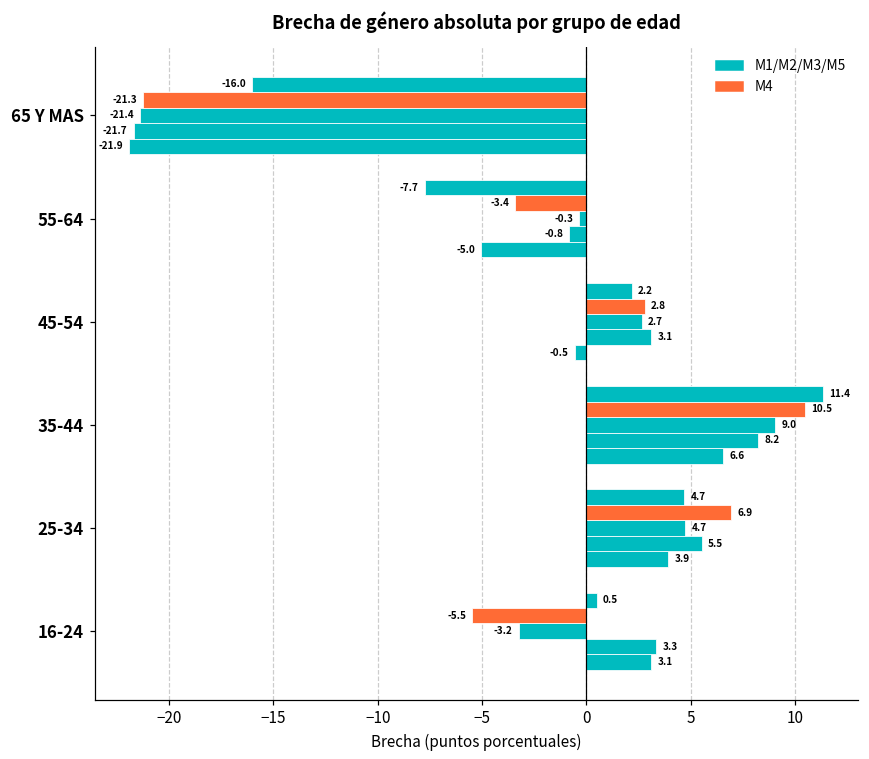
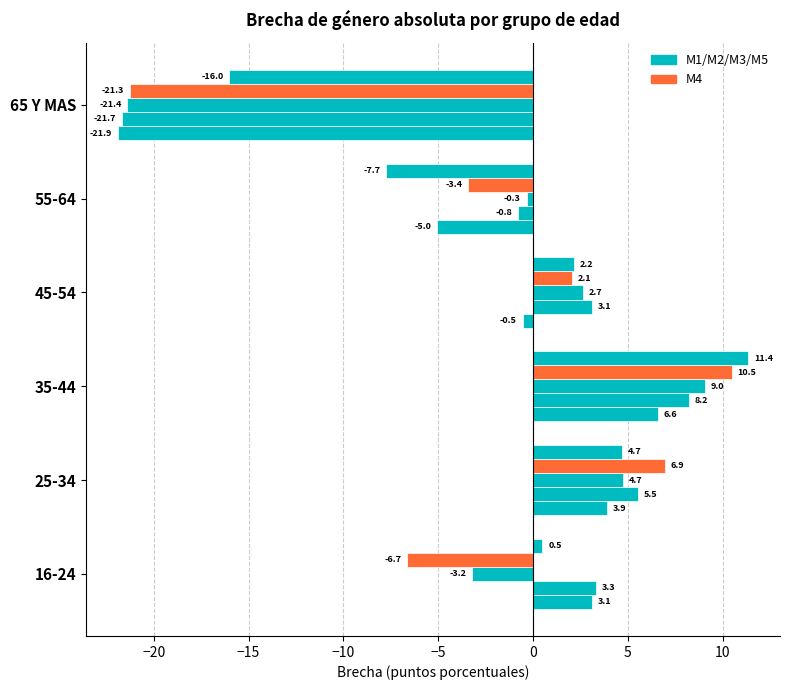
M4, 45-54: 2.8 -> 2.1
M4, 16-24: -5.5 -> -6.7
